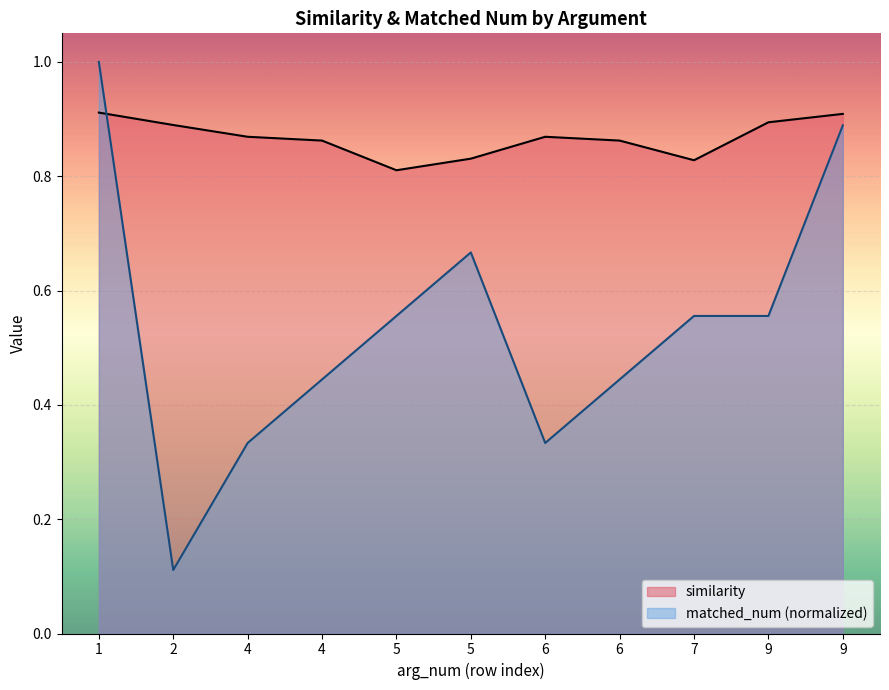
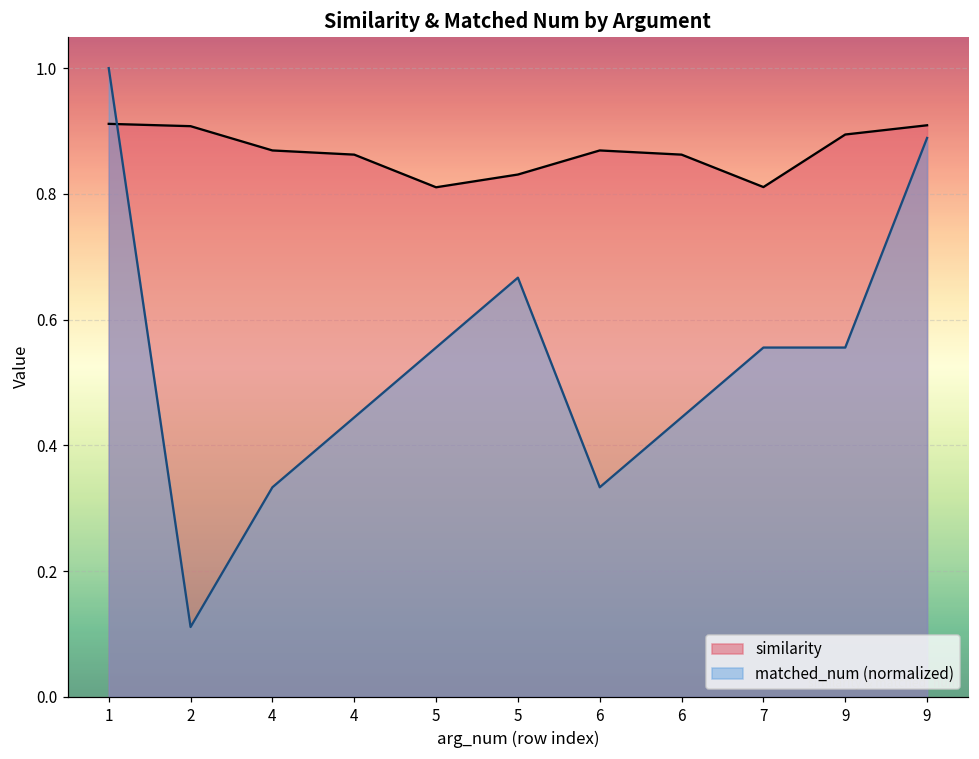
similarity, 2: 0.89 -> 0.91
similarity, 7: 0.83 -> 0.81
